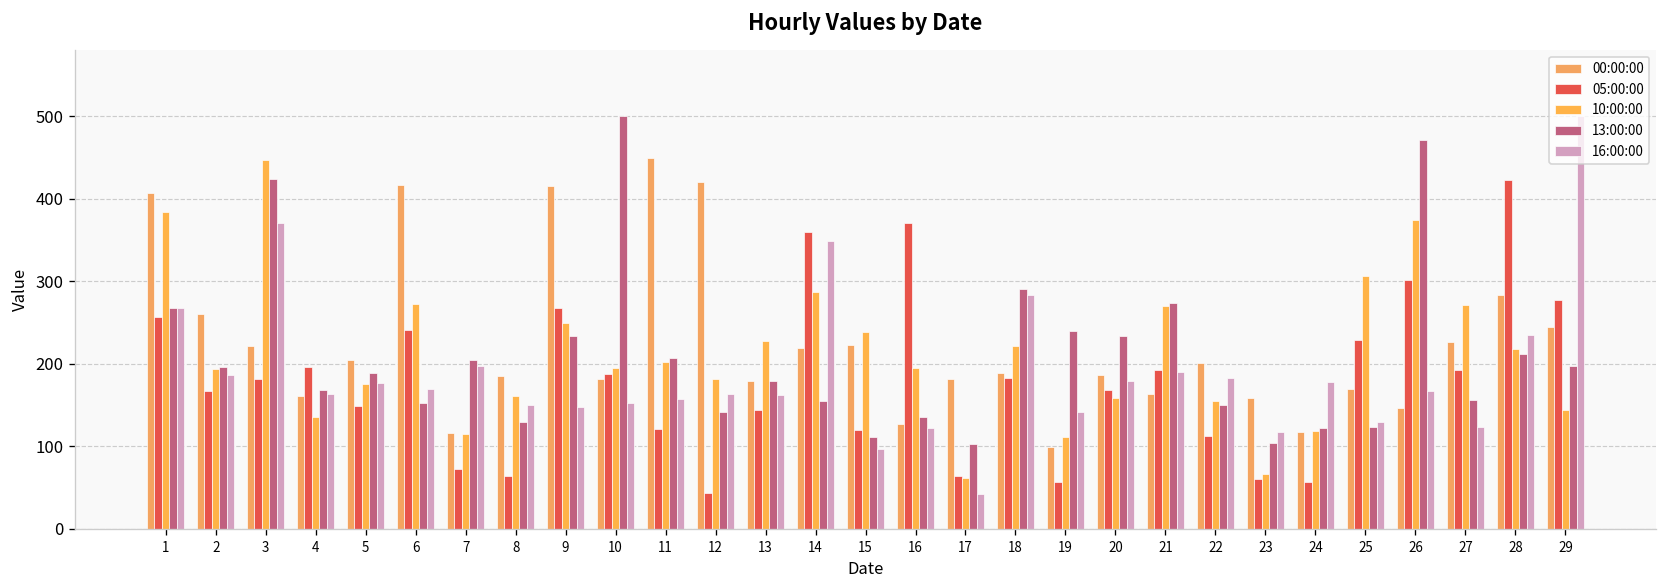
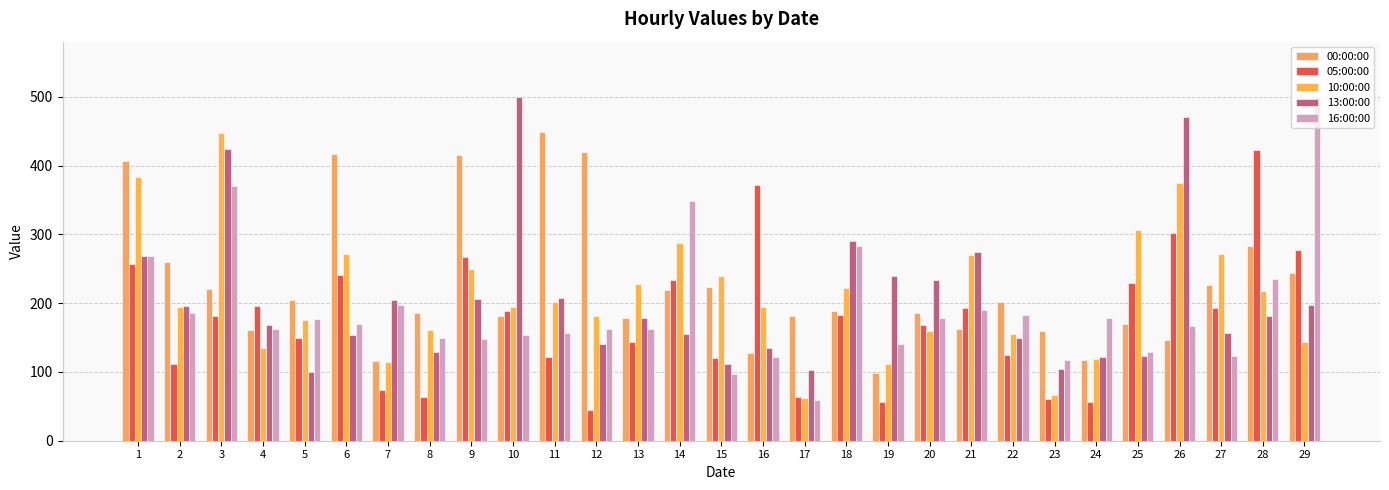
05:00:00, 2: 170 -> 110
13:00:00, 5: 190 -> 100
13:00:00, 9: 230 -> 210
05:00:00, 14: 360 -> 230
16:00:00, 17: 40 -> 60
05:00:00, 22: 110 -> 130
13:00:00, 28: 210 -> 180
